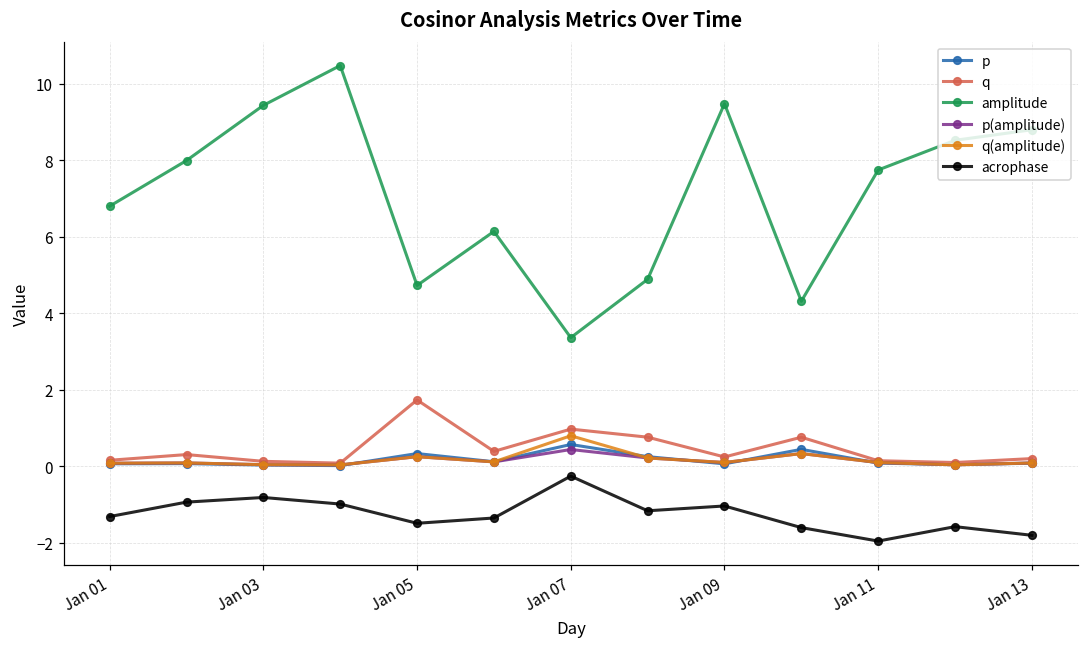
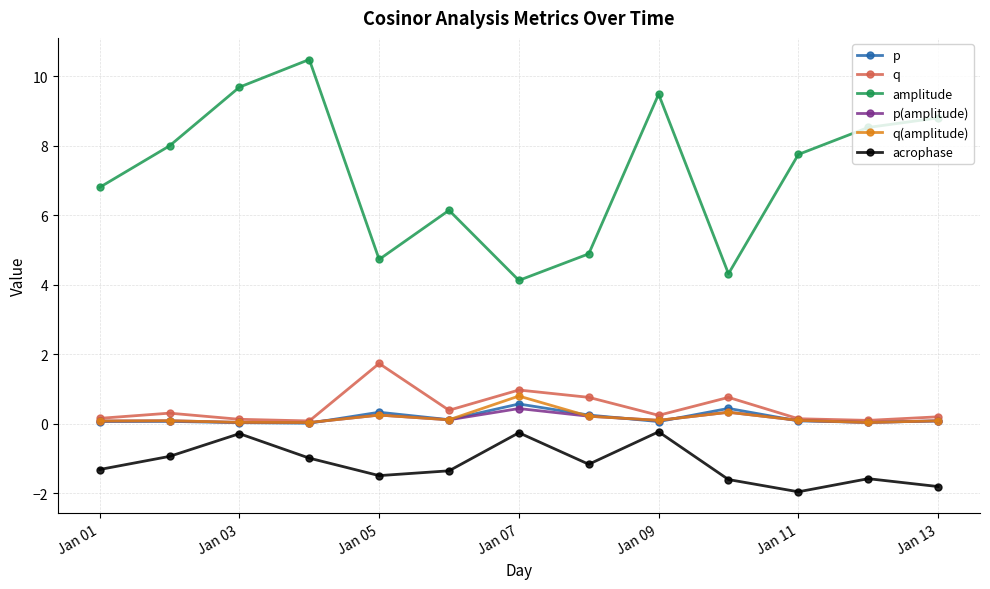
amplitude, Jan 03: 9.4 -> 9.7
acrophase, Jan 03: -0.8 -> -0.3
amplitude, Jan 07: 3.4 -> 4.1
acrophase, Jan 09: -1.0 -> -0.2
